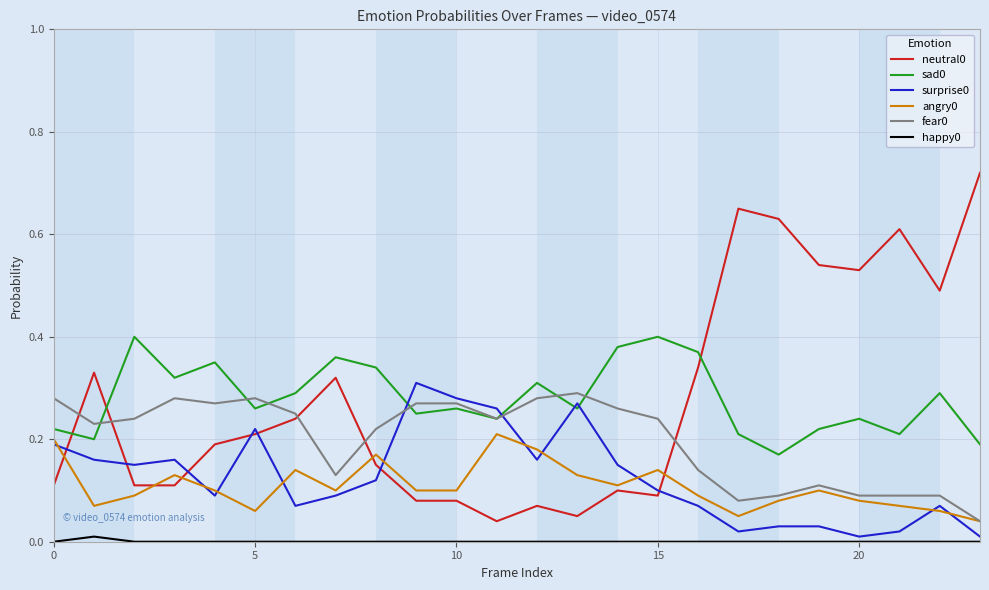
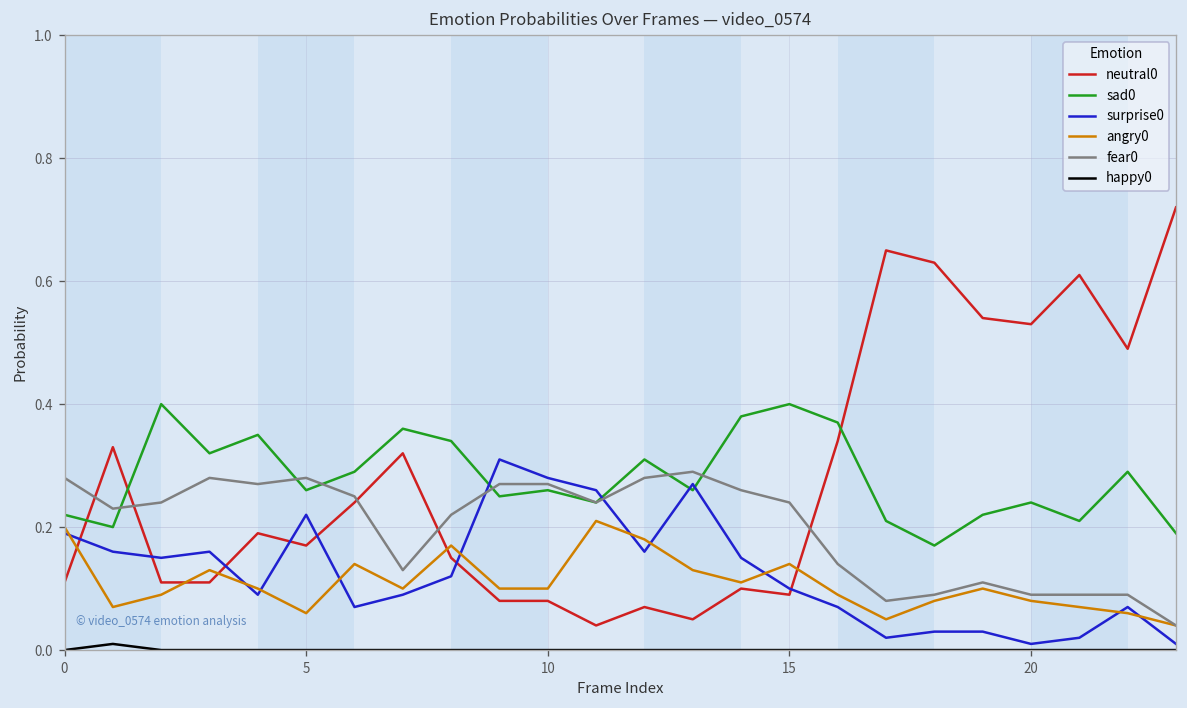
neutral0, 5: 0.21 -> 0.17
